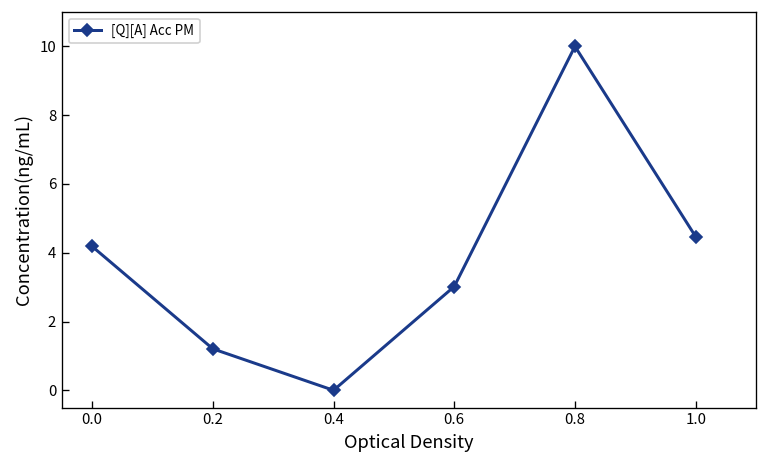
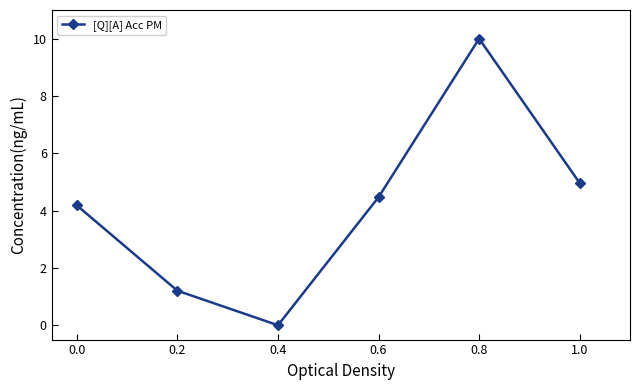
0.6: 3.0 -> 4.5
1.0: 4.5 -> 5.0
